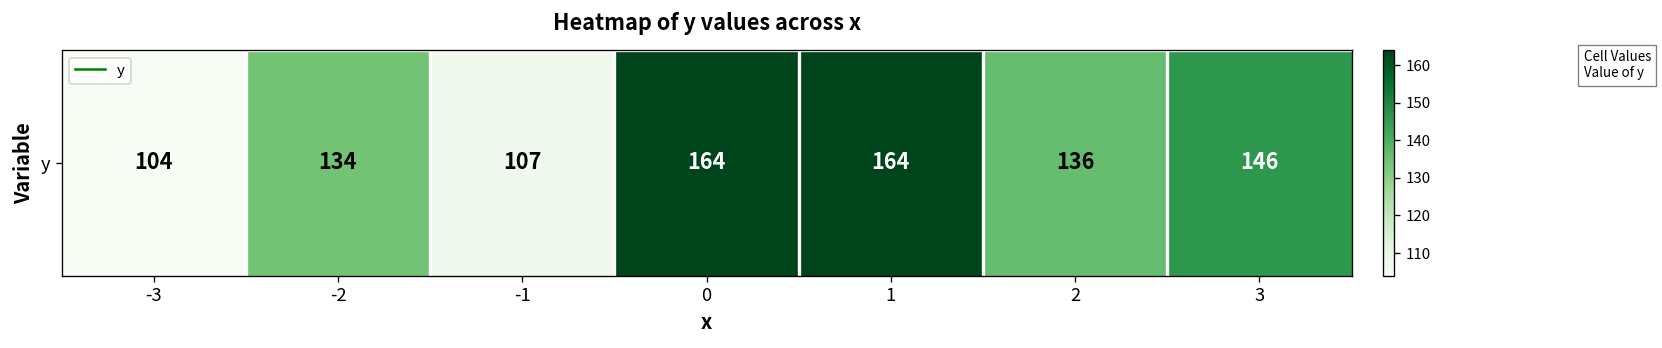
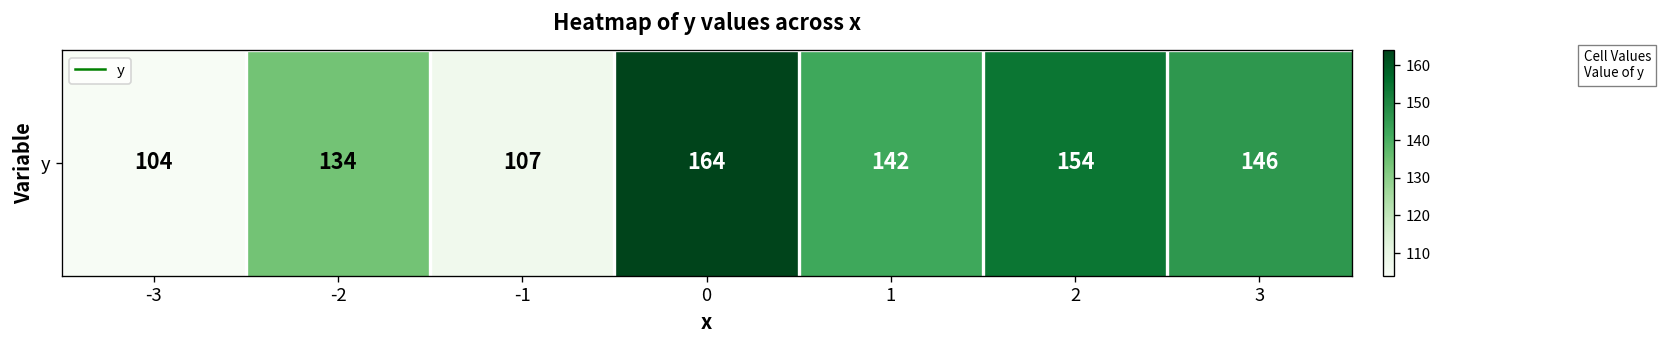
y, 1: 164 -> 142
y, 2: 136 -> 154
